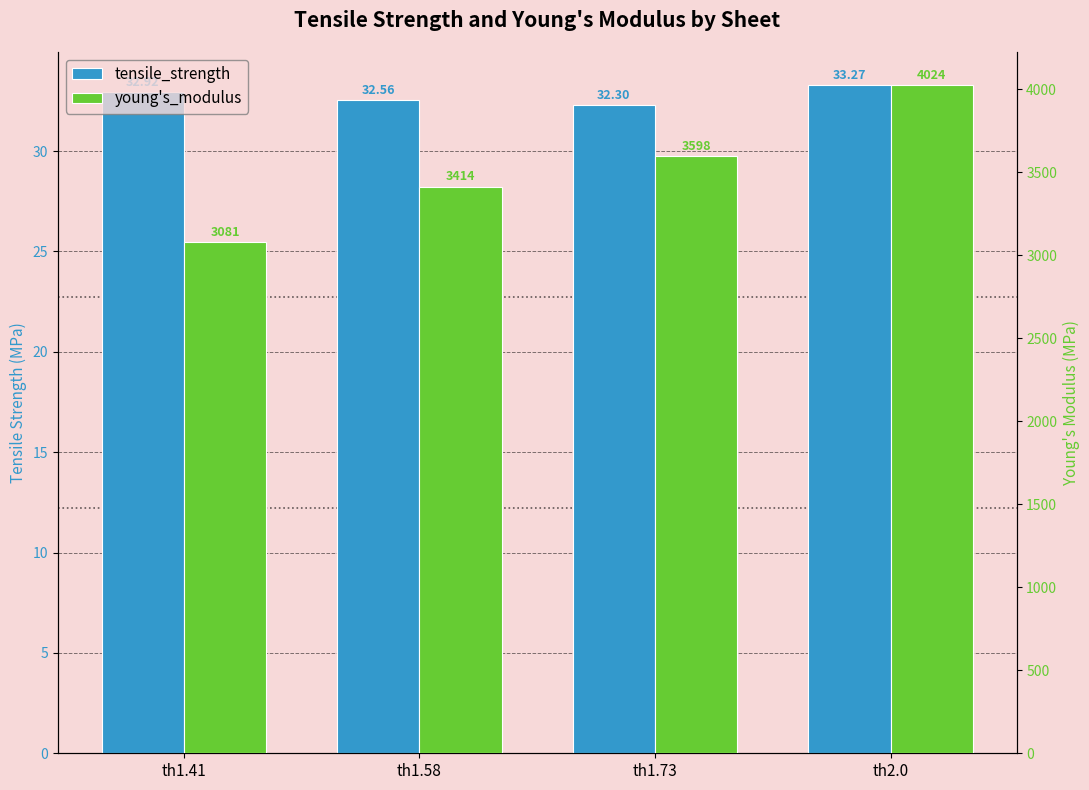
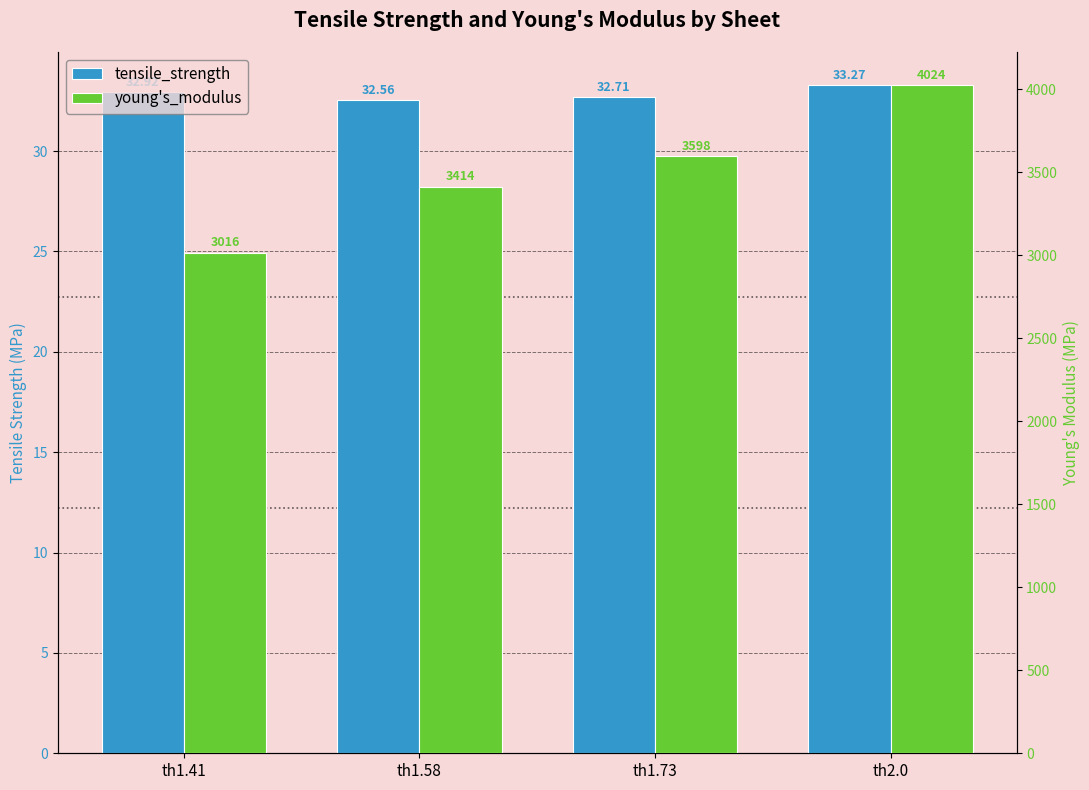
tensile_strength, th1.73: 32.30 -> 32.71
young's_modulus, th1.41: 3081 -> 3016
